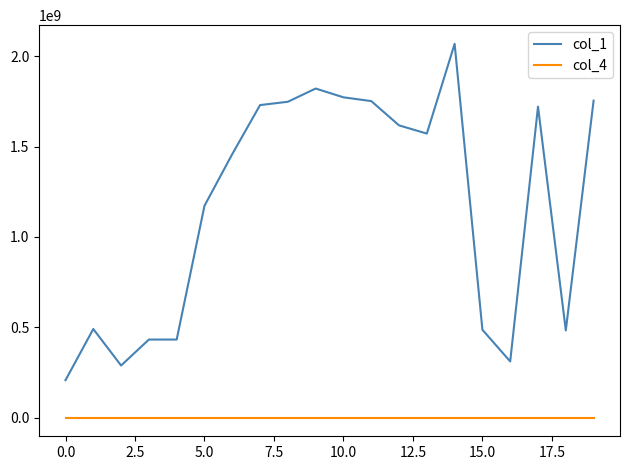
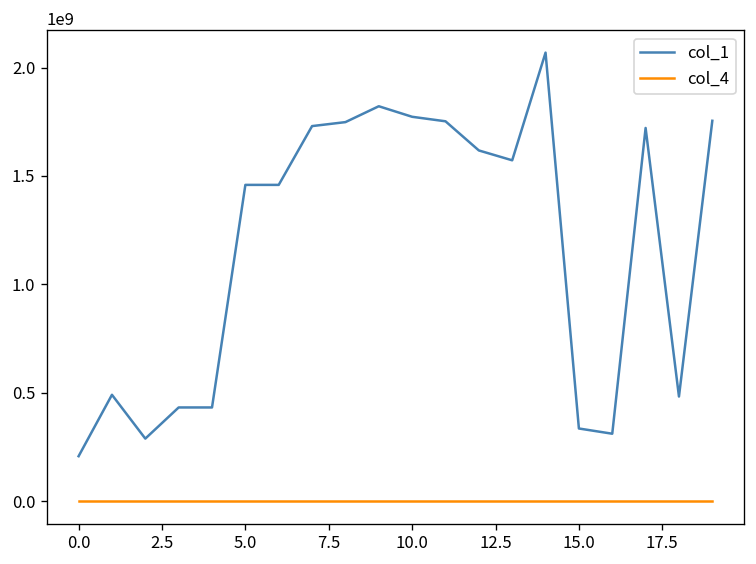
col_1, 5.0: 1170000000 -> 1460000000
col_1, 15.0: 490000000 -> 330000000
